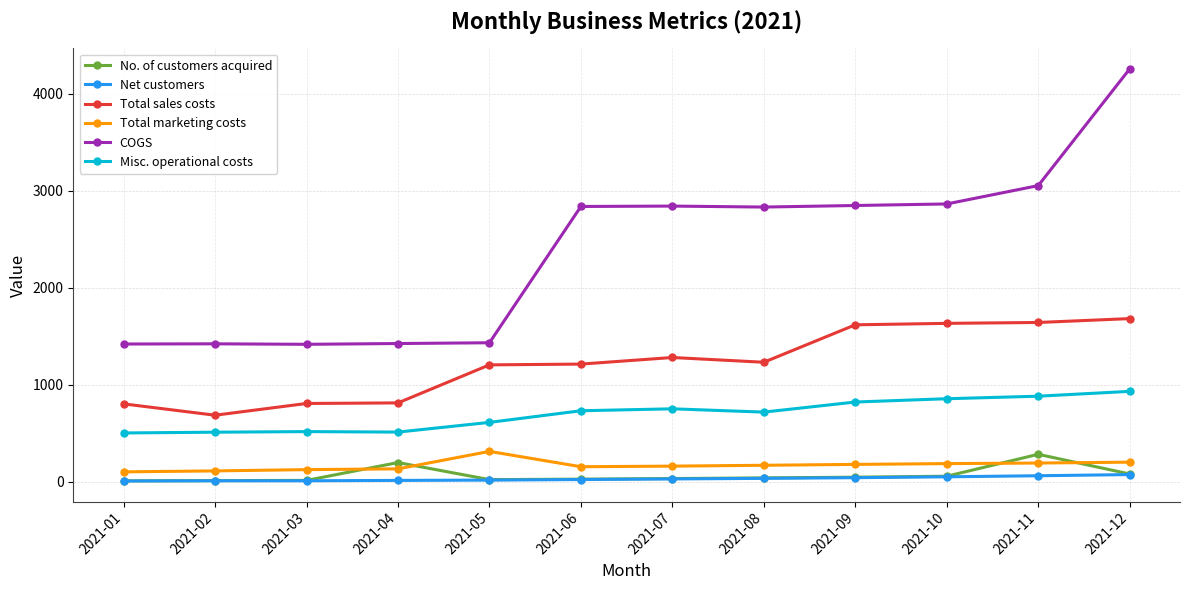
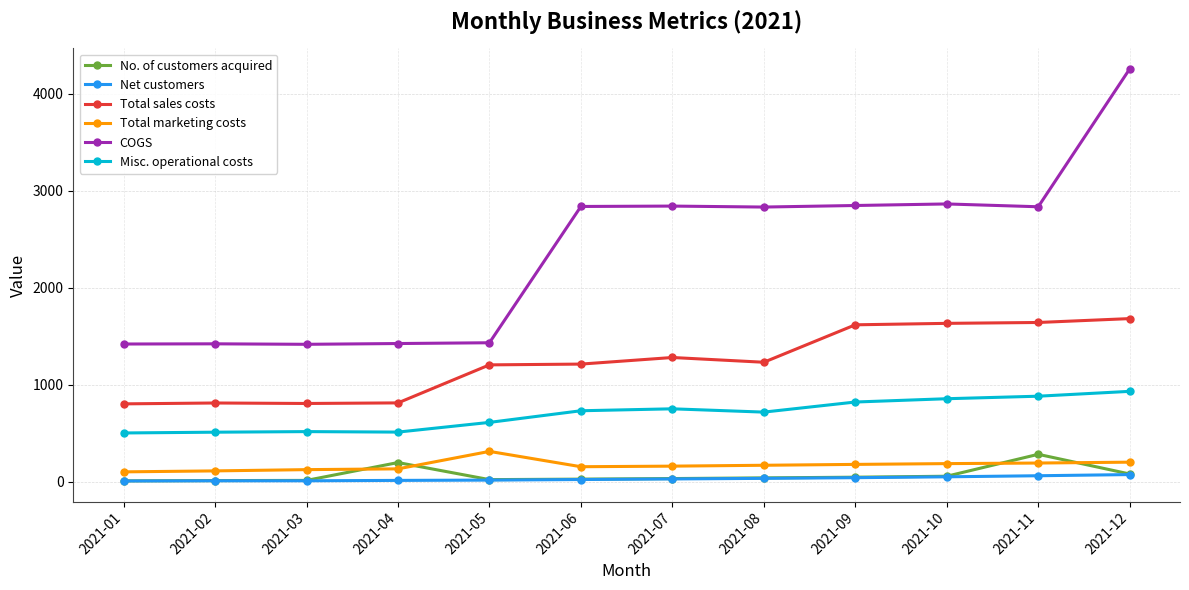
Total sales costs, 2021-02: 700 -> 800
COGS, 2021-11: 3100 -> 2800
